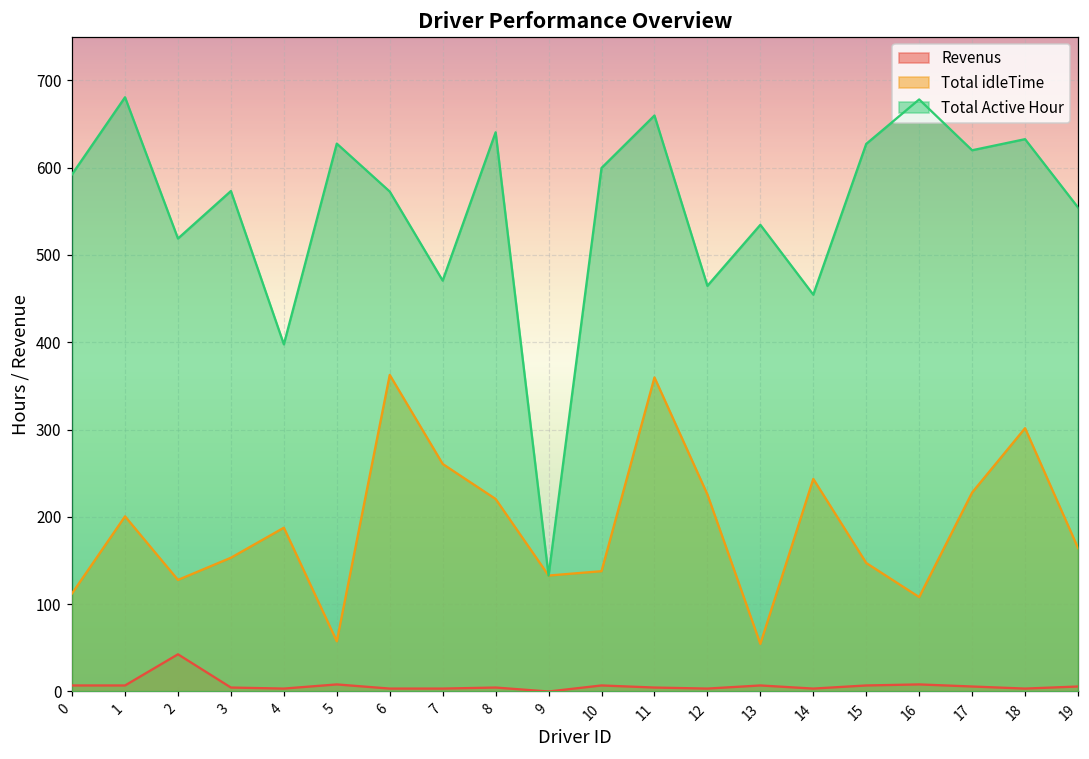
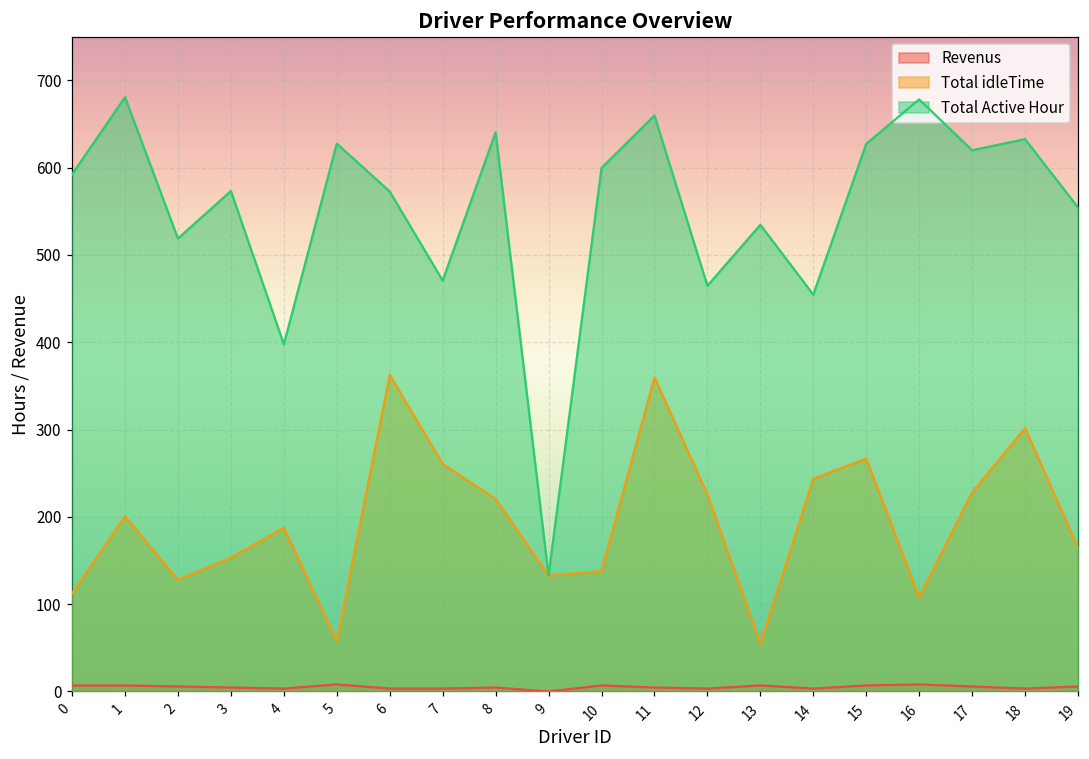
Revenus, 2: 40 -> 10
Total idleTime, 15: 150 -> 270
